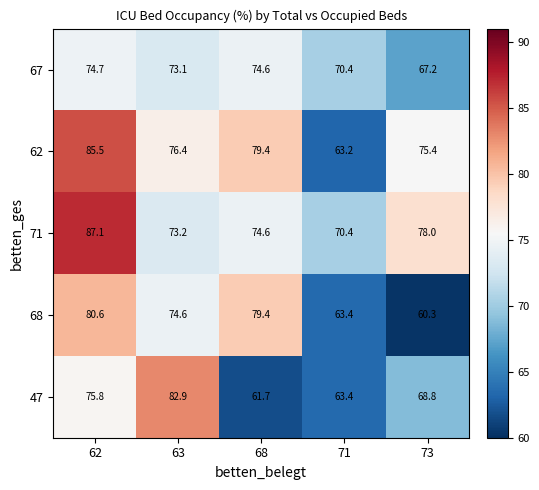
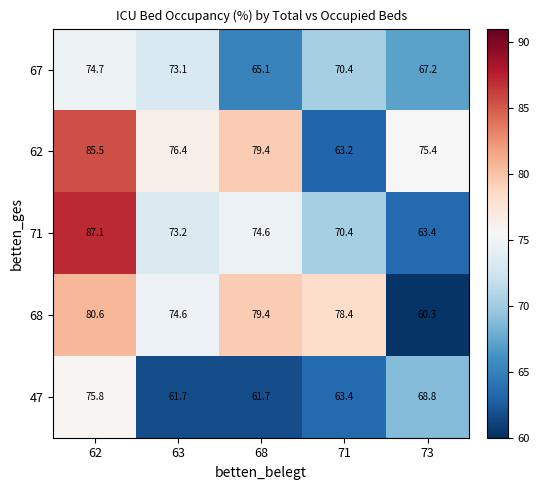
67, 68: 74.6 -> 65.1
71, 73: 78.0 -> 63.4
68, 71: 63.4 -> 78.4
47, 63: 82.9 -> 61.7
